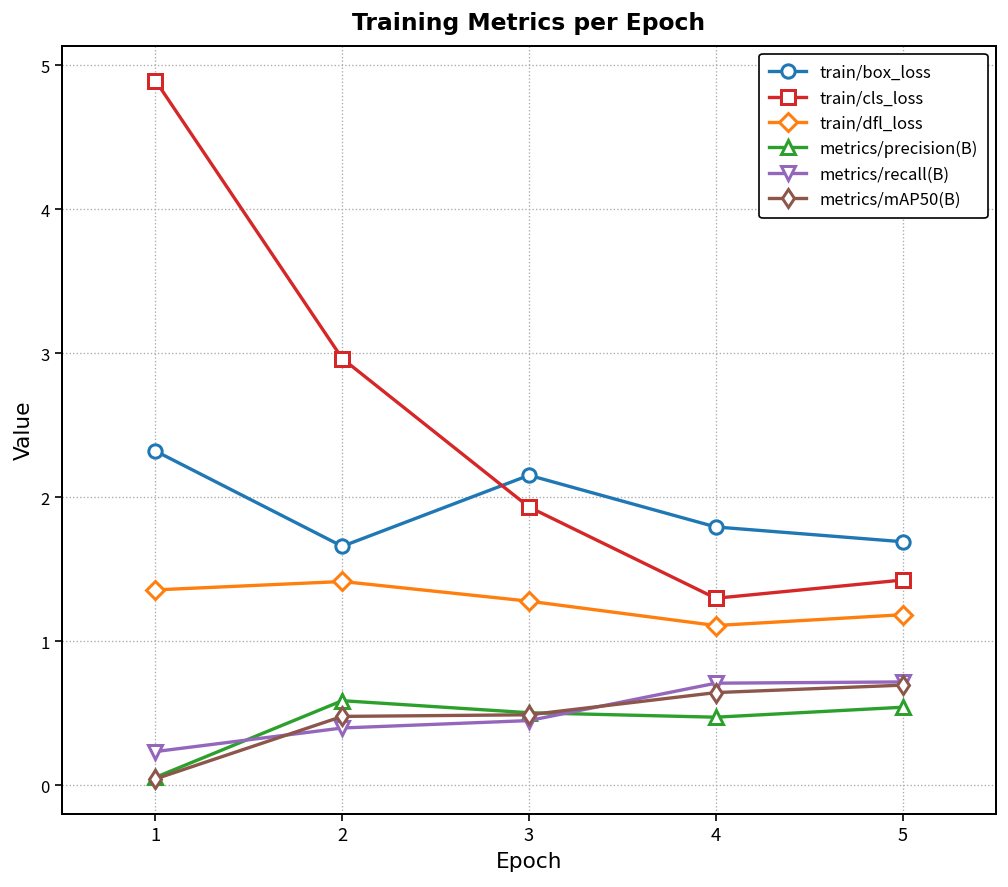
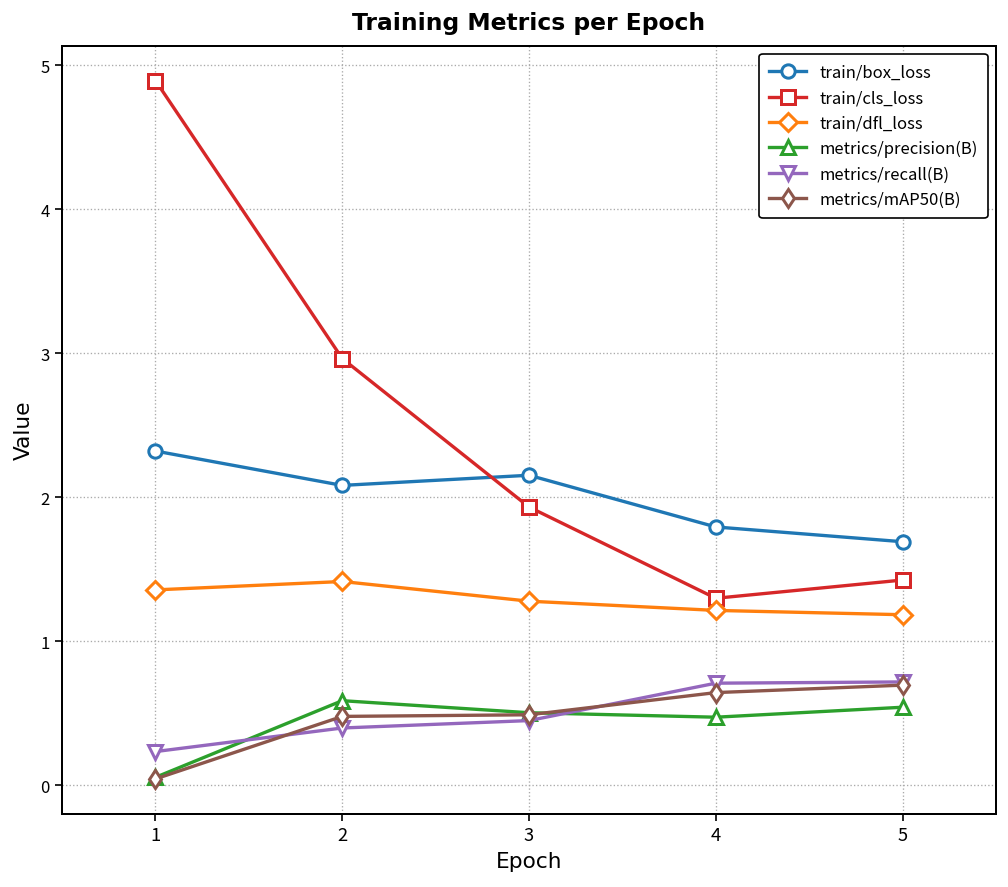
train/box_loss, 2: 1.66 -> 2.08
train/dfl_loss, 4: 1.11 -> 1.21
